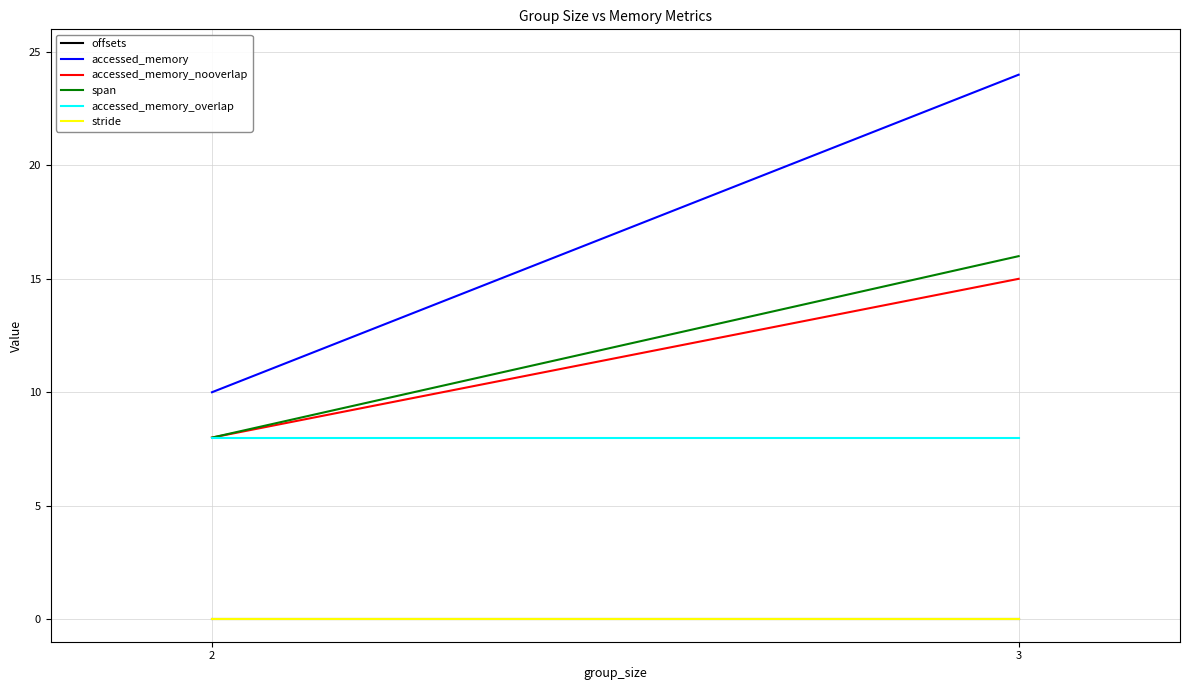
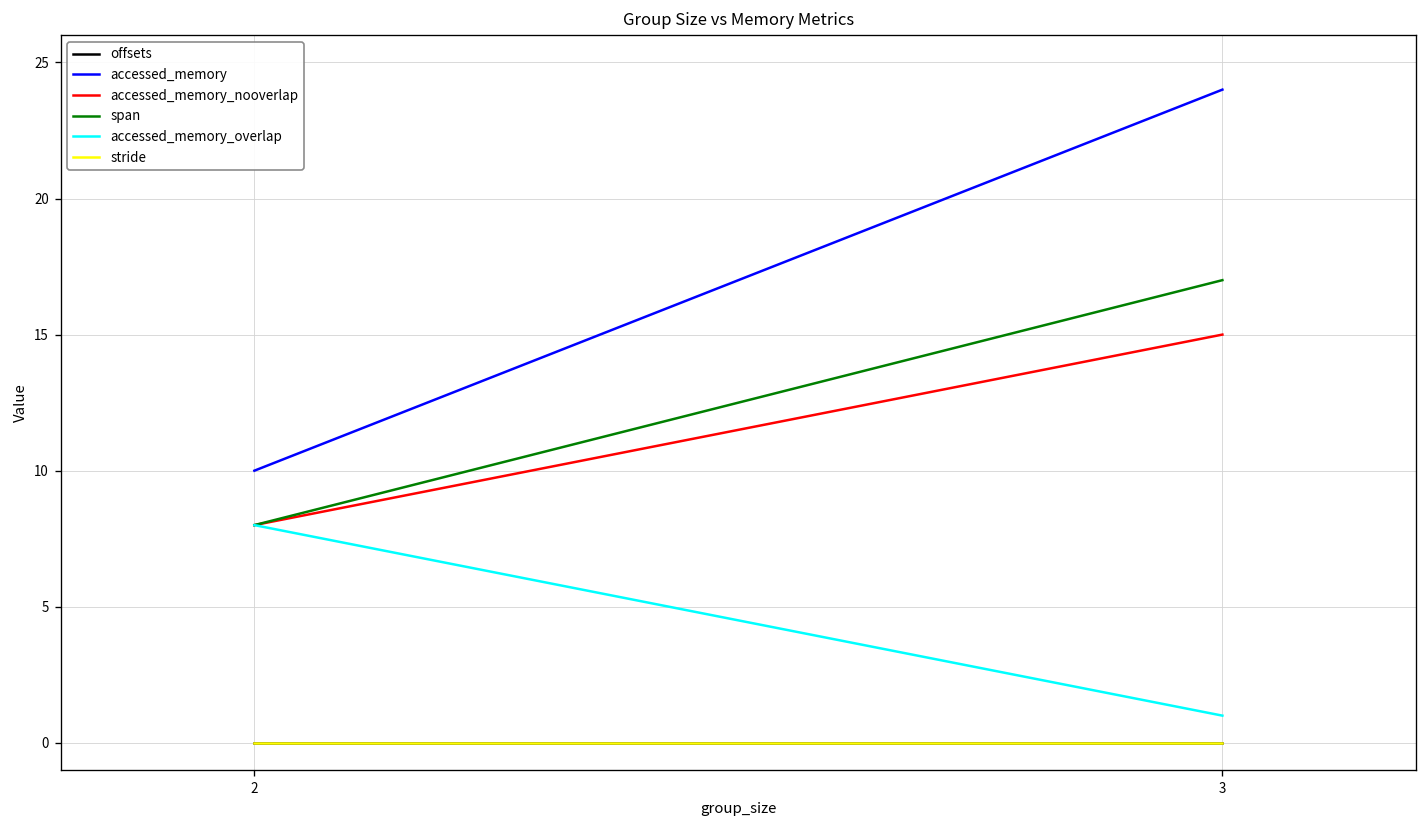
span, 3: 16 -> 17
accessed_memory_overlap, 3: 8 -> 1
